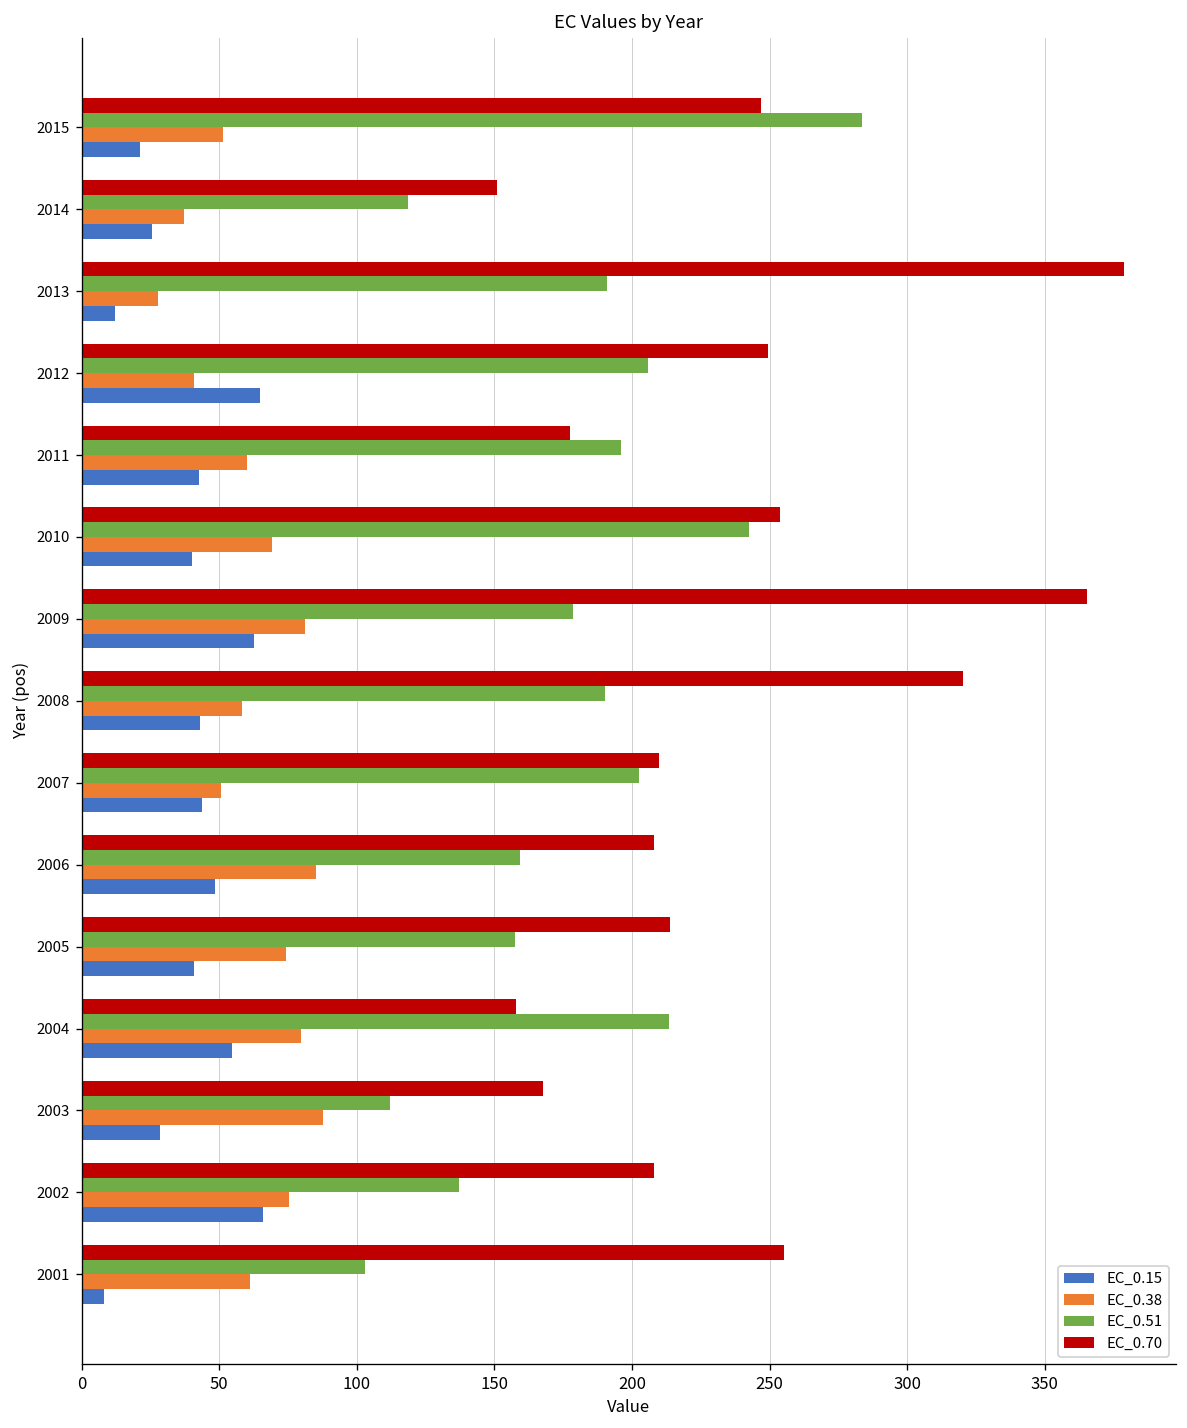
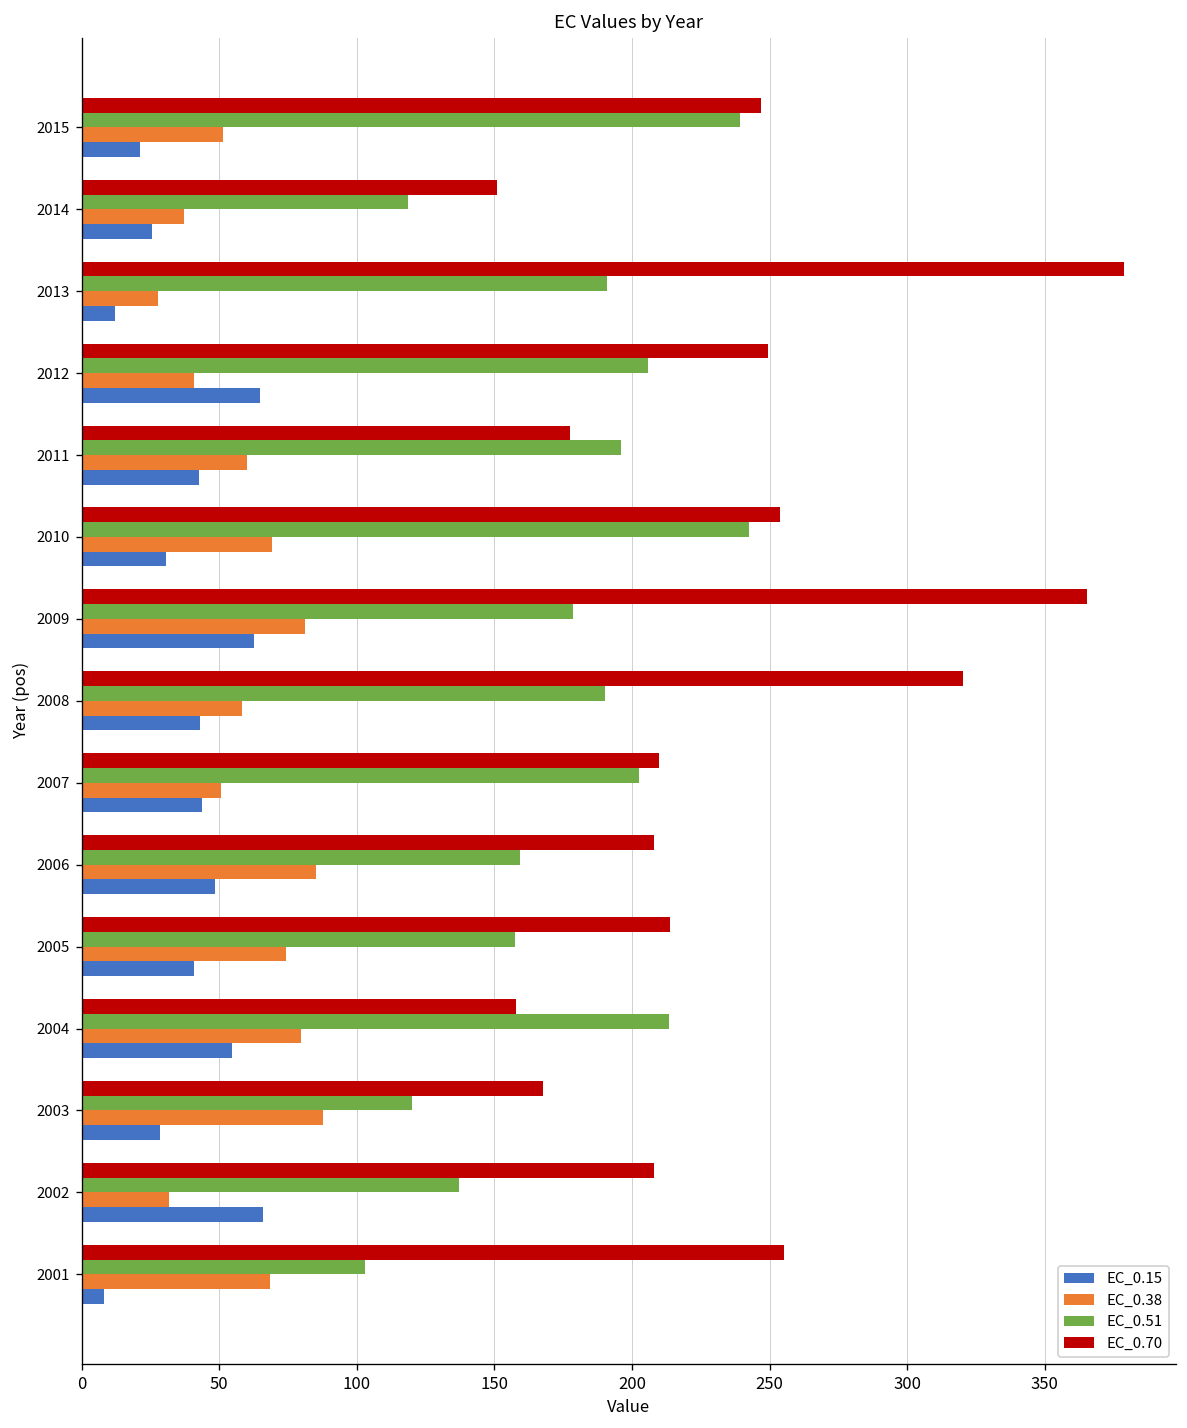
EC_0.51, 2015: 283 -> 239
EC_0.15, 2010: 40 -> 31
EC_0.51, 2003: 112 -> 120
EC_0.38, 2002: 75 -> 32
EC_0.38, 2001: 61 -> 69
